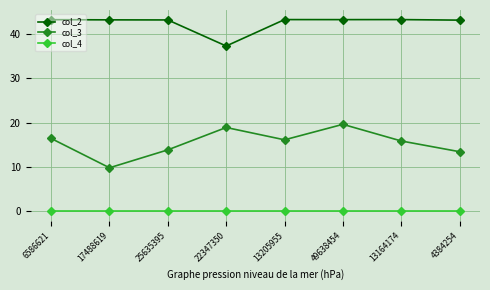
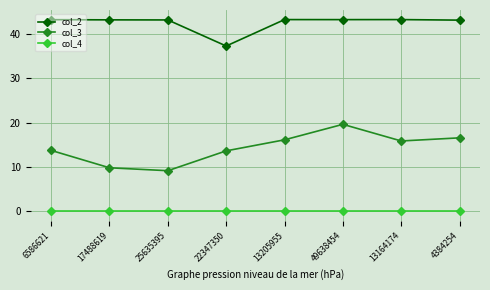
col_3, 6586621: 16 -> 14
col_3, 25635395: 14 -> 9
col_3, 22347350: 19 -> 14
col_3, 4384254: 13 -> 17
